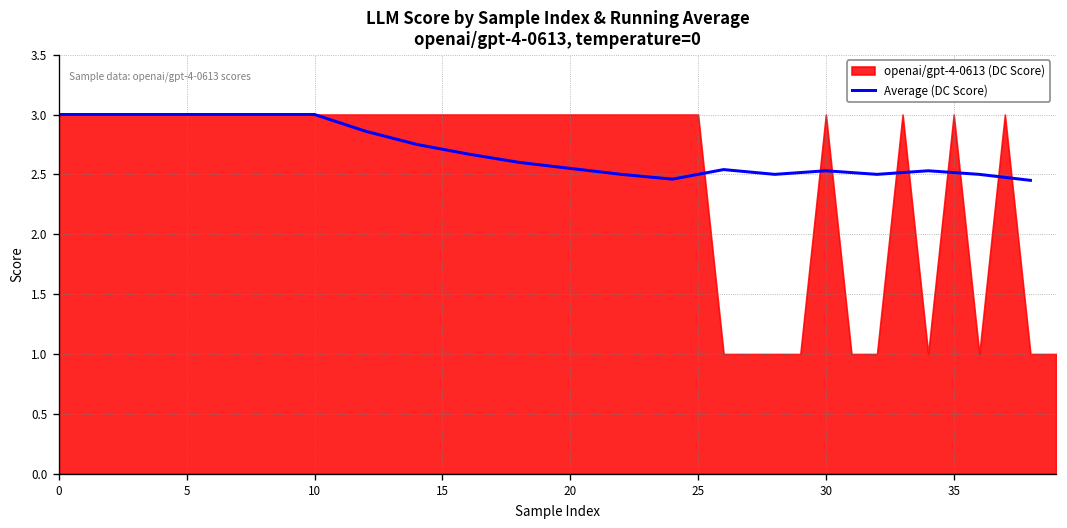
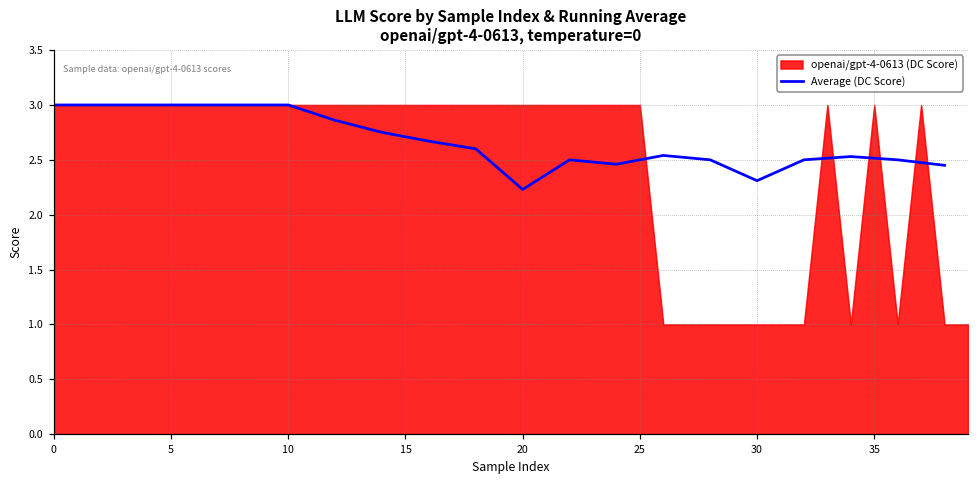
Average (DC Score), 20: 2.6 -> 2.2
Average (DC Score), 30: 2.5 -> 2.3
openai/gpt-4-0613 (DC Score), 30: 3 -> 1
